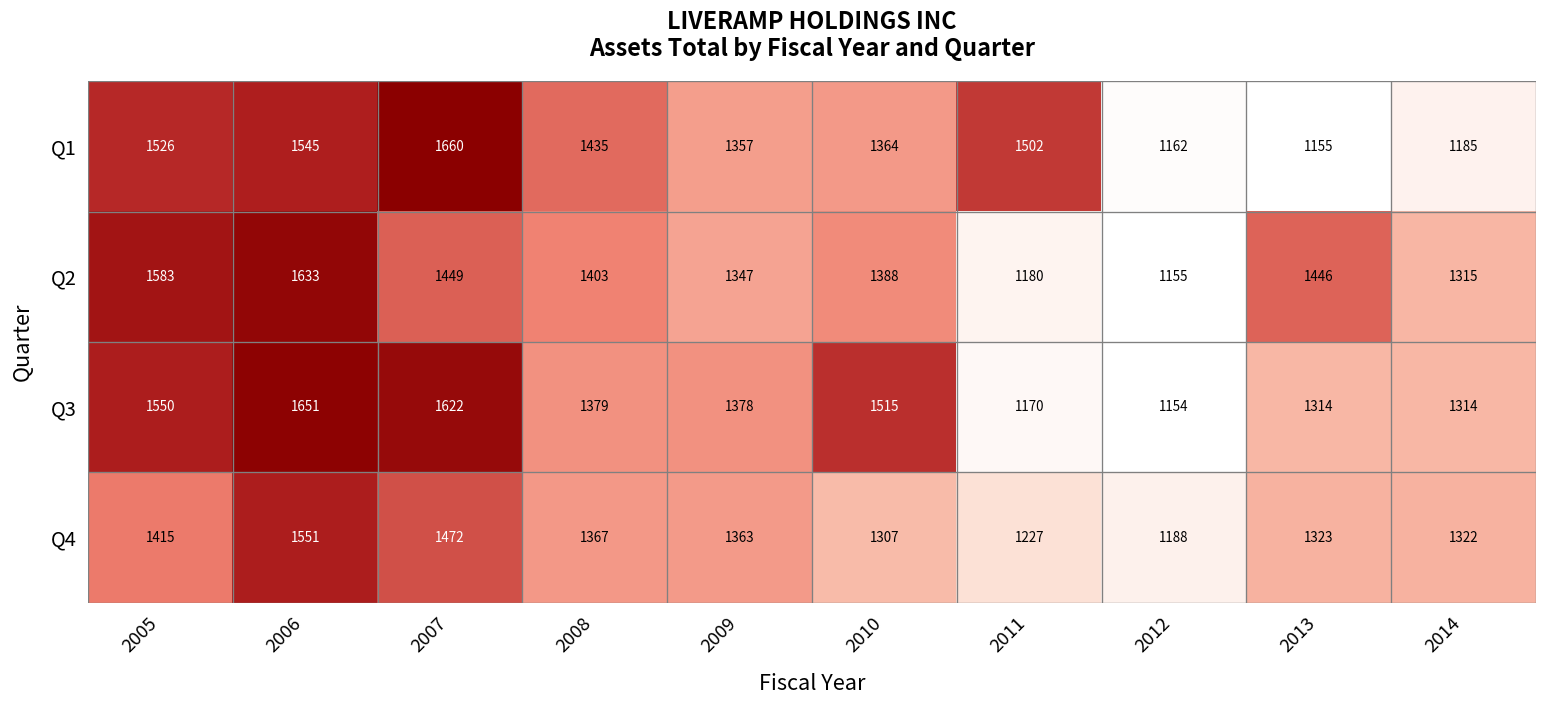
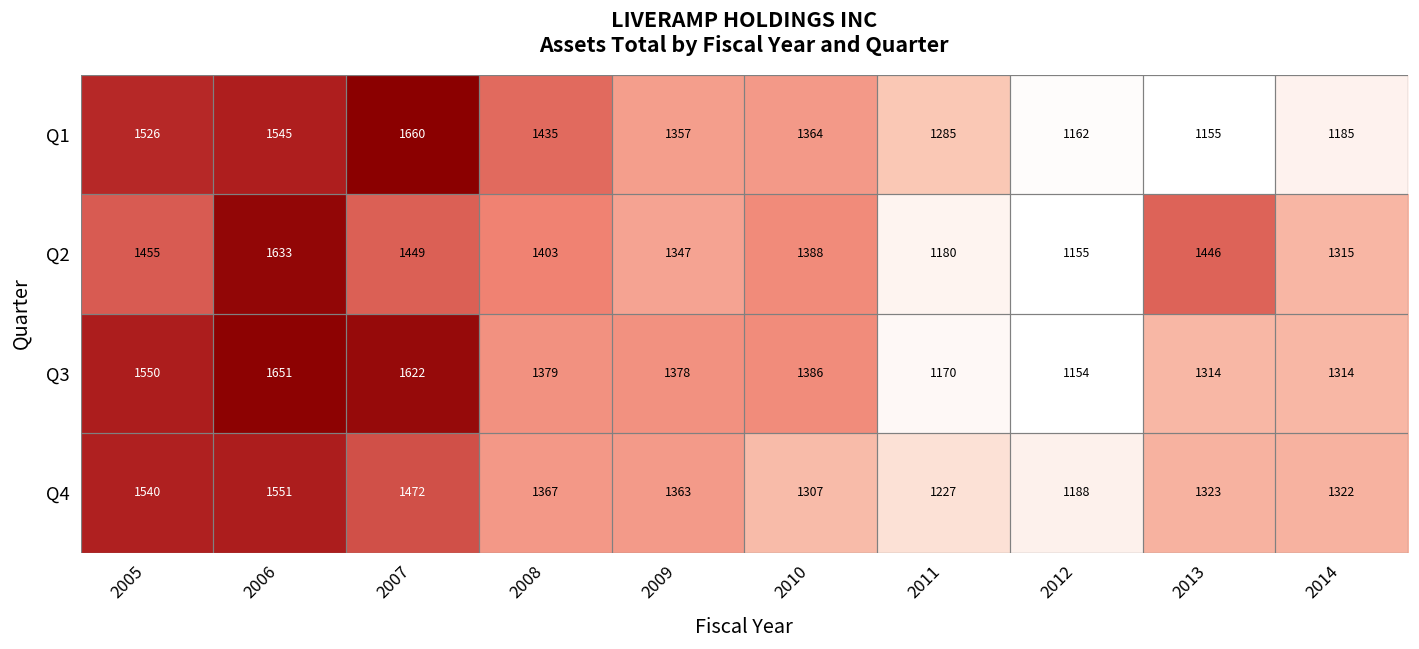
Q1, 2011: 1502 -> 1285
Q2, 2005: 1583 -> 1455
Q3, 2010: 1515 -> 1386
Q4, 2005: 1415 -> 1540
